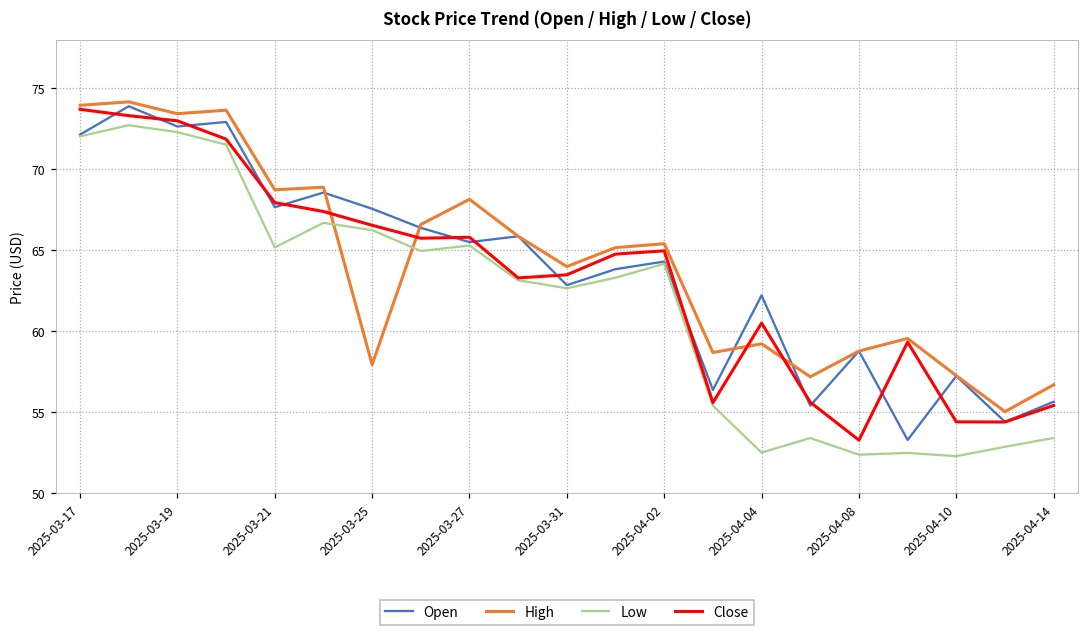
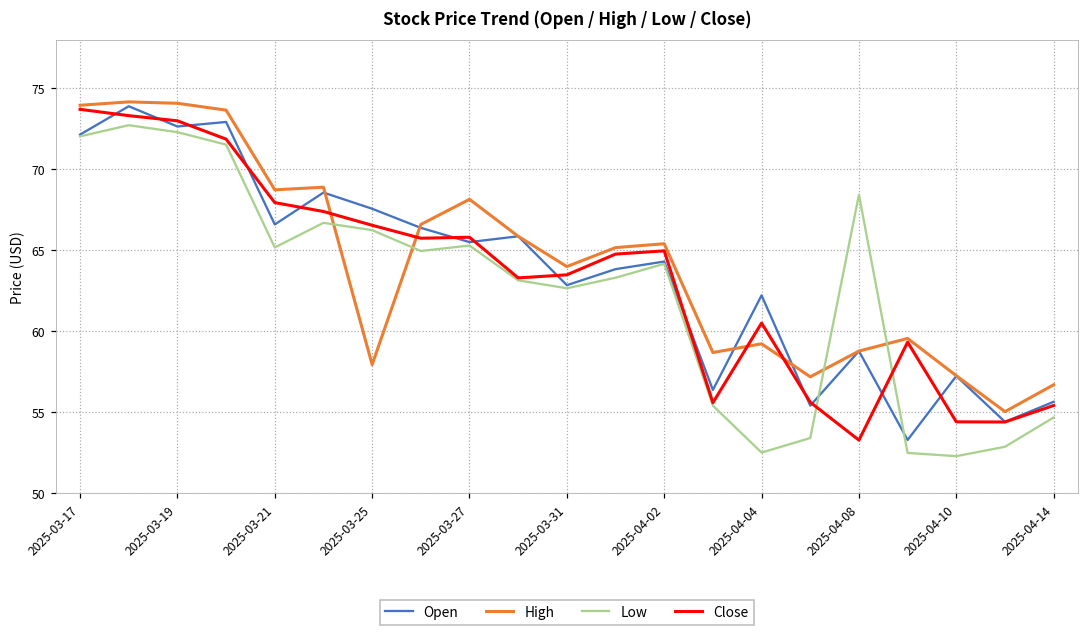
High, 2025-03-19: 73.4 -> 74.1
Open, 2025-03-21: 67.7 -> 66.6
Low, 2025-04-08: 52.4 -> 68.4
Low, 2025-04-14: 53.4 -> 54.7
